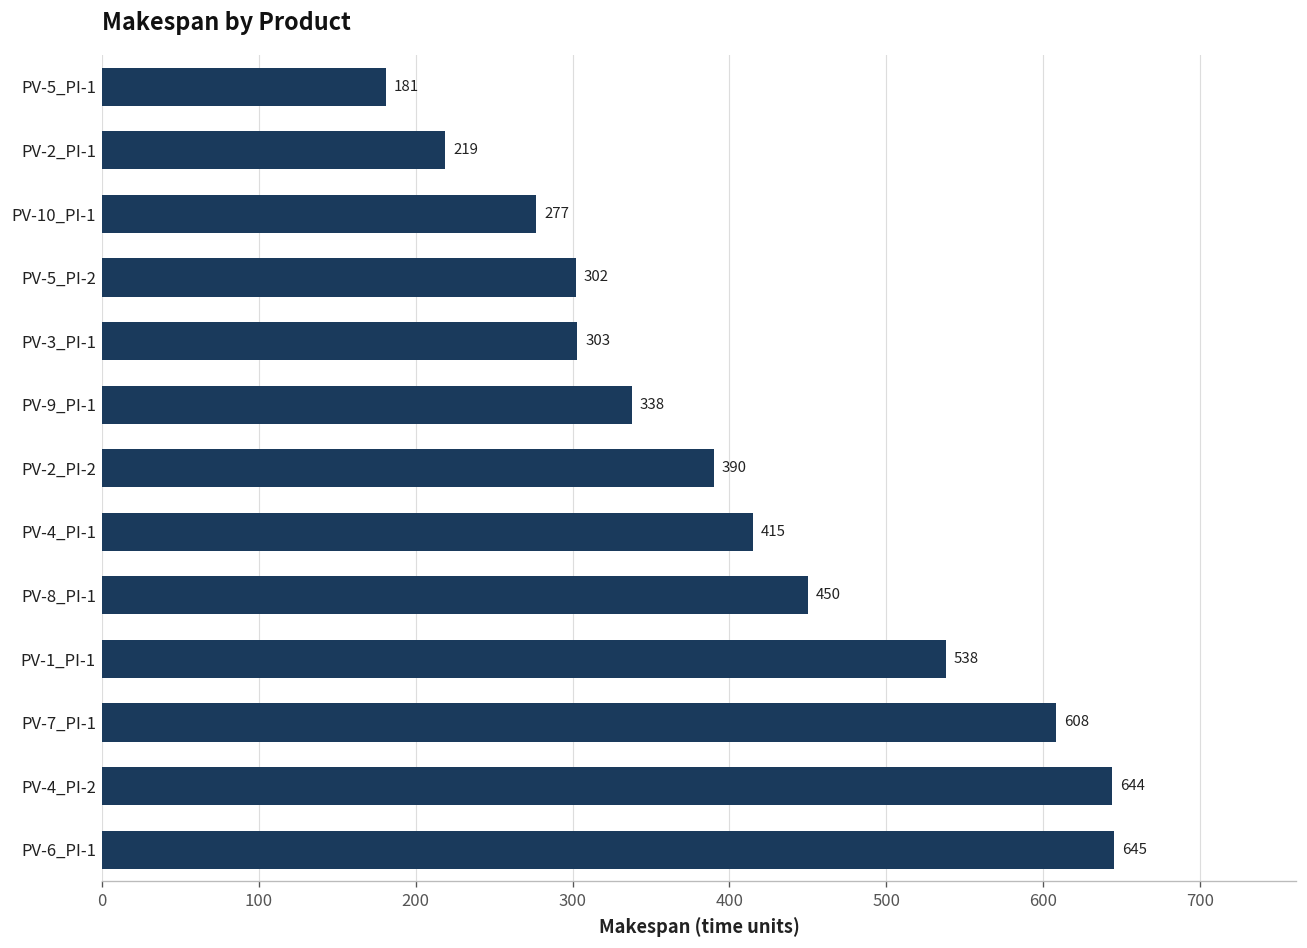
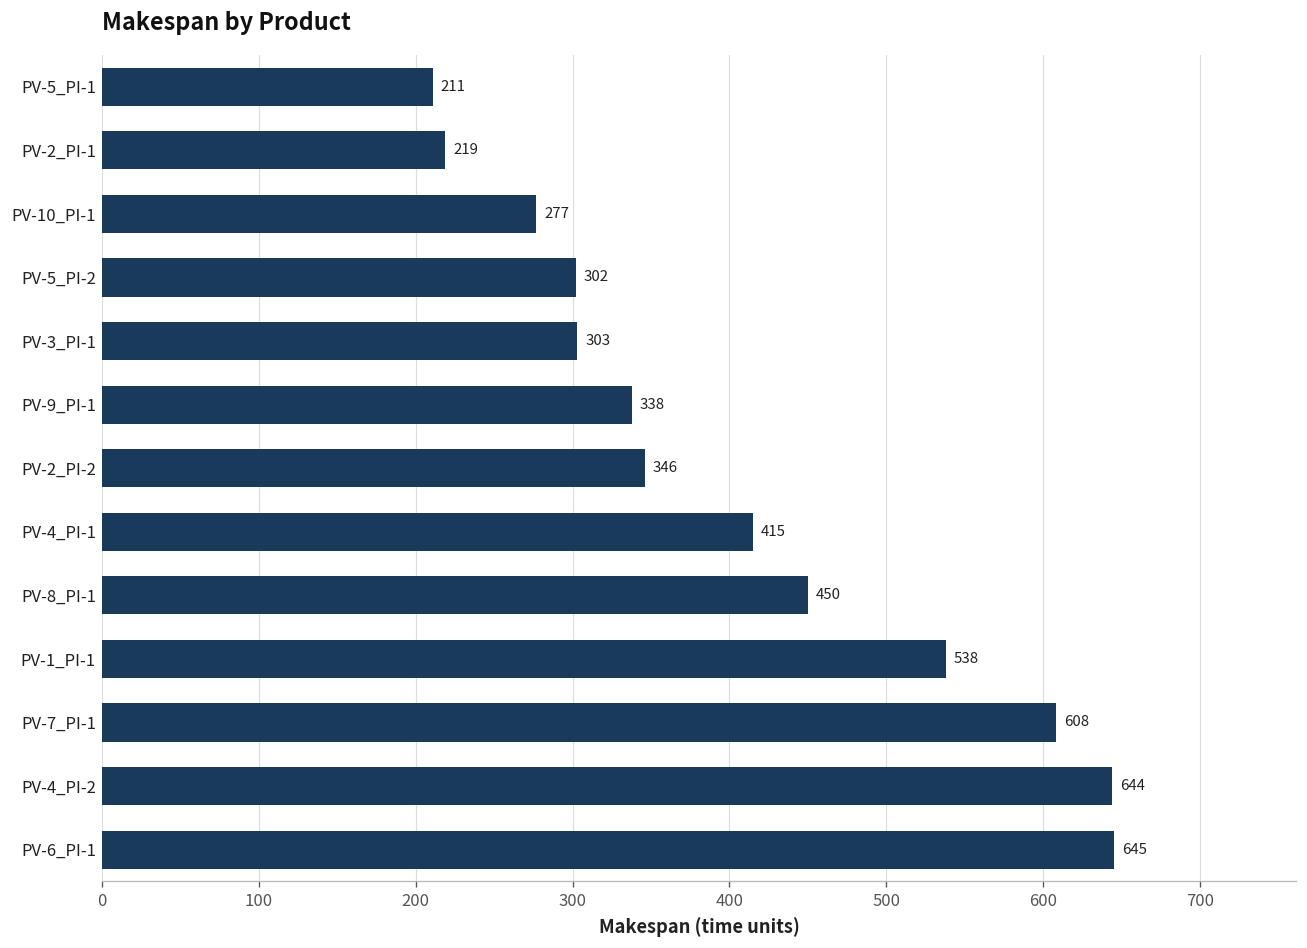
PV-5_PI-1: 181 -> 211
PV-2_PI-2: 390 -> 346
